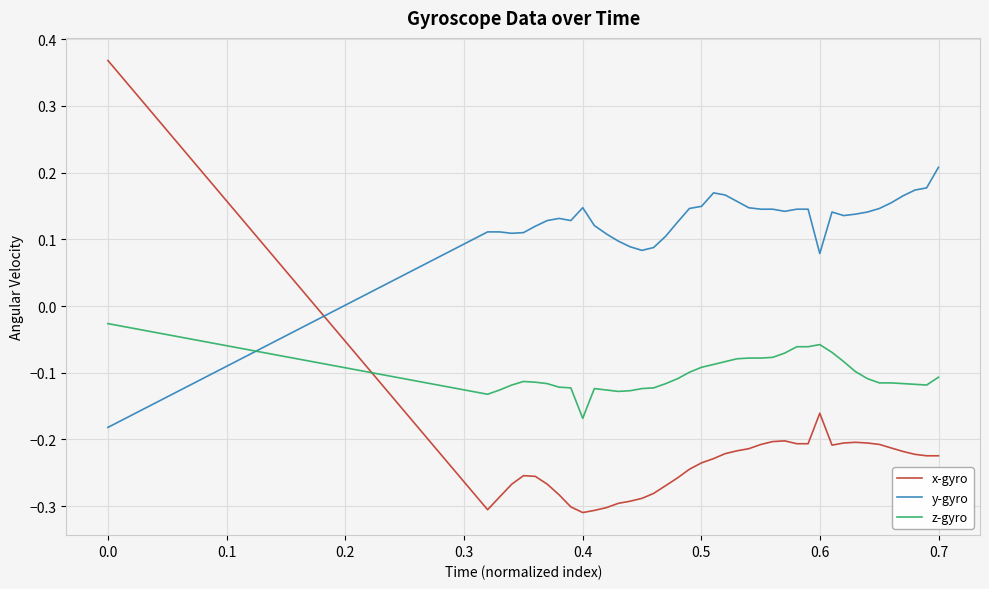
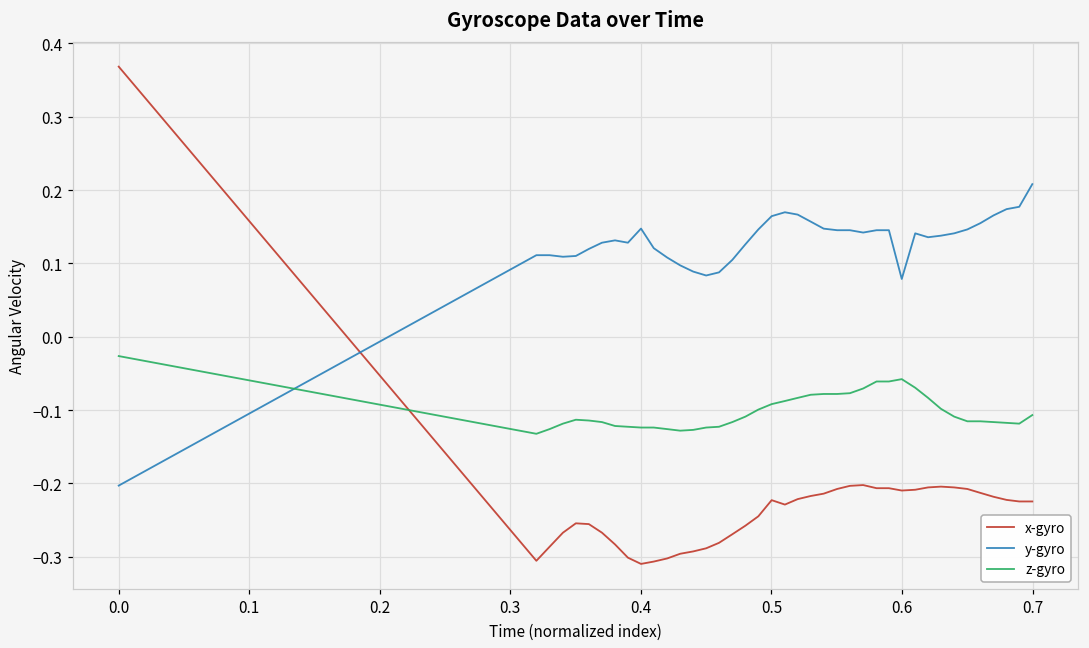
y-gyro, 0.0: -0.18 -> -0.20
z-gyro, 0.4: -0.17 -> -0.12
x-gyro, 0.5: -0.24 -> -0.22
y-gyro, 0.5: 0.15 -> 0.16
x-gyro, 0.6: -0.16 -> -0.21
